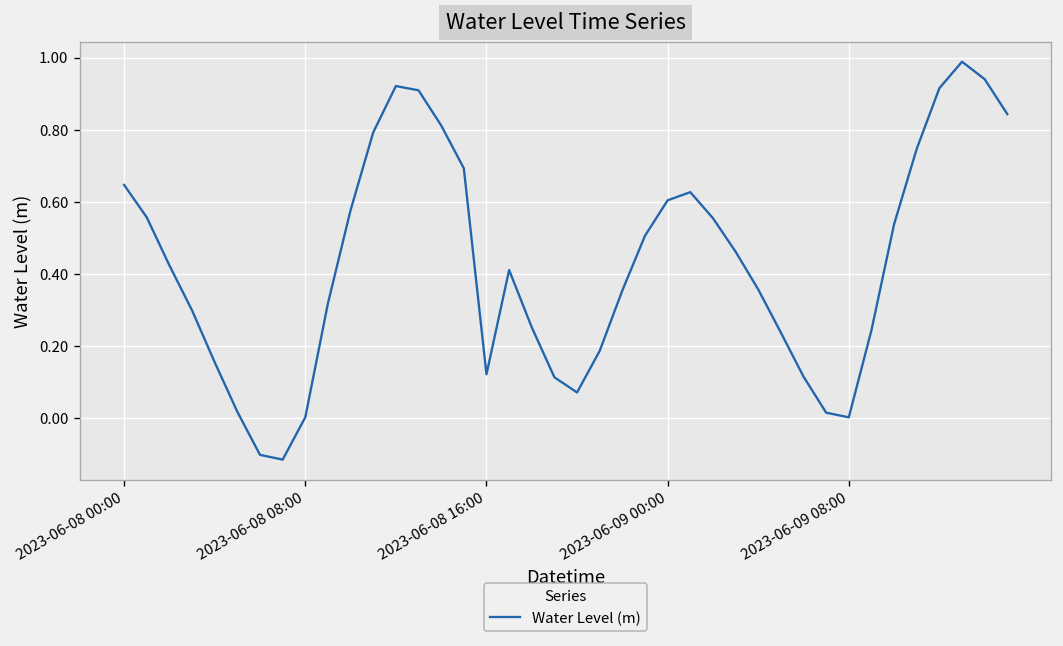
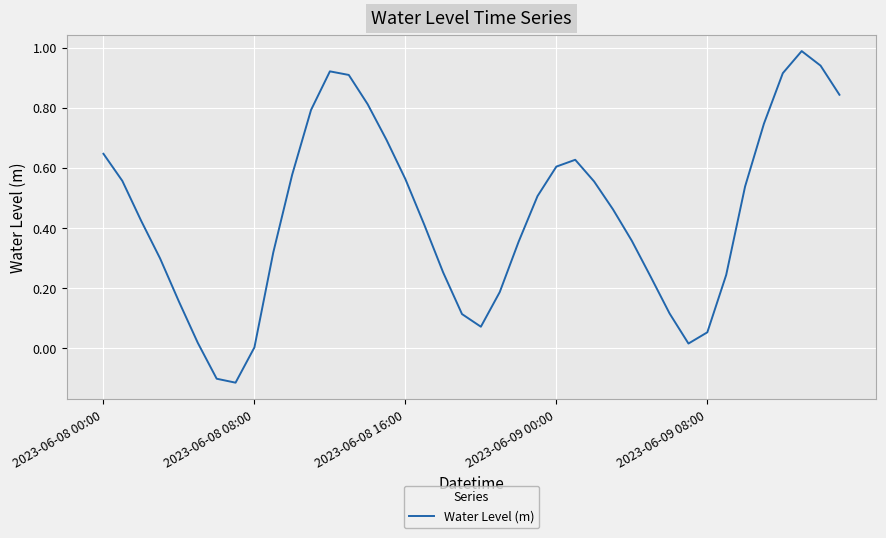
2023-06-08 16:00: 0.12 -> 0.56
2023-06-09 08:00: 0.00 -> 0.05
